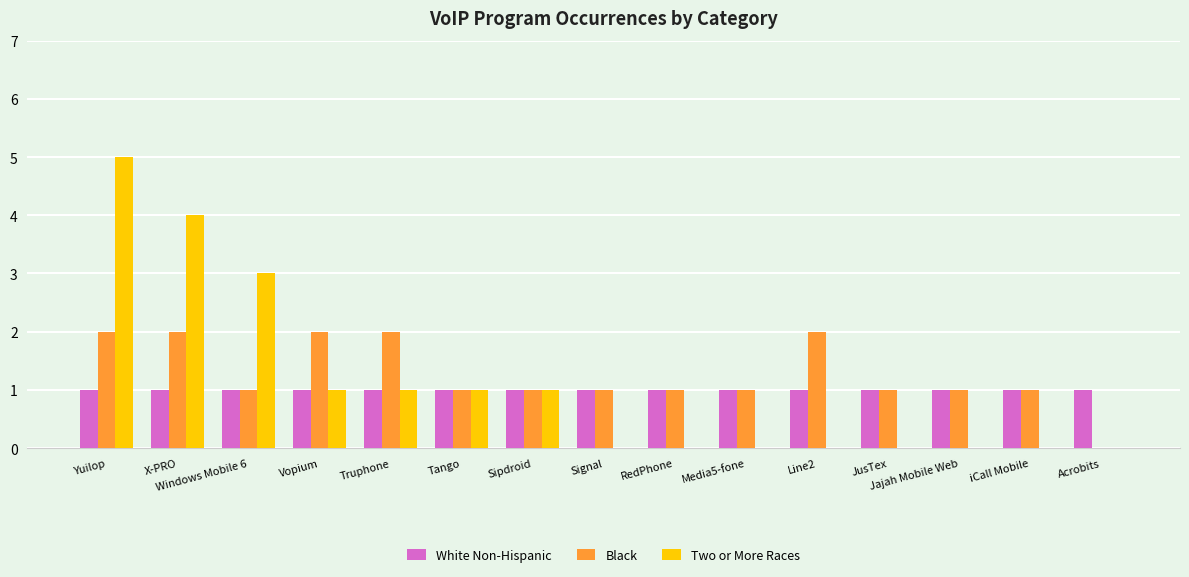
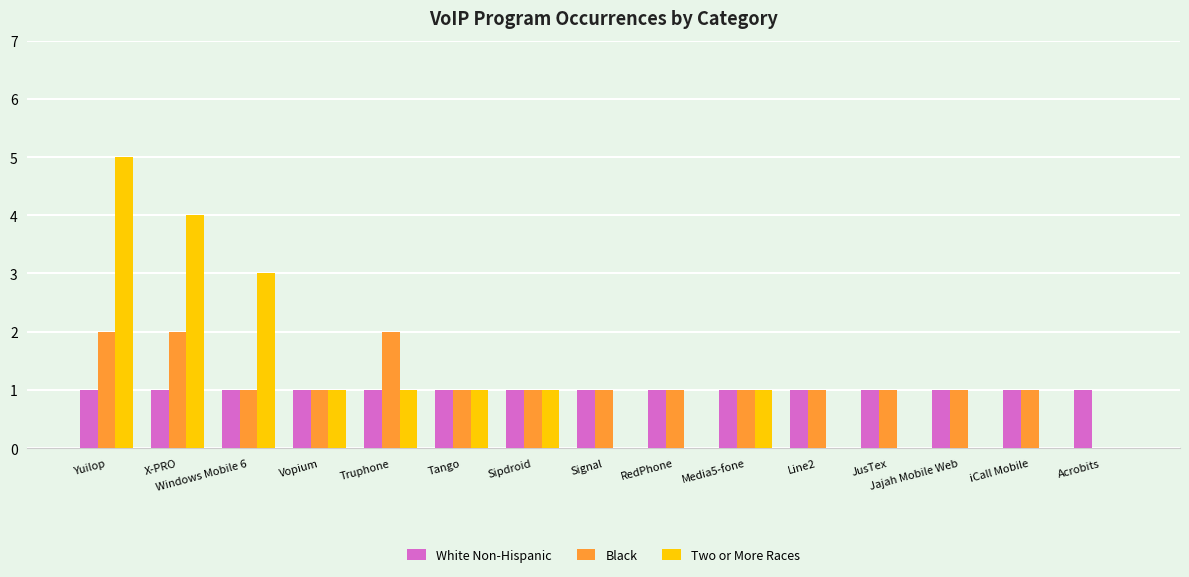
Black, Vopium: 2 -> 1
Two or More Races, Media5-fone: 0 -> 1
Black, Line2: 2 -> 1
